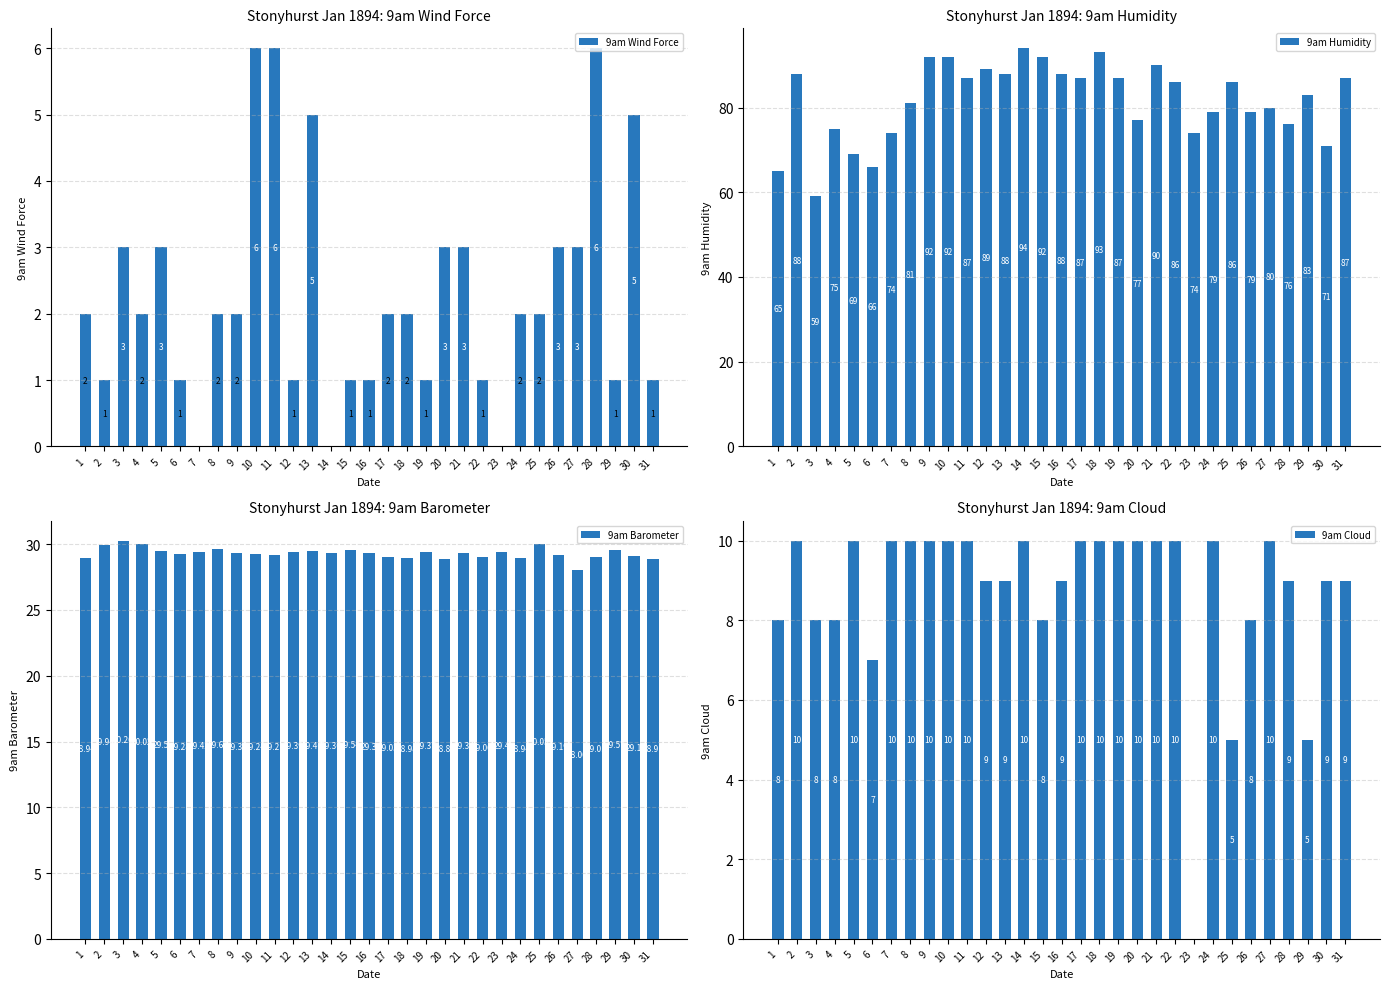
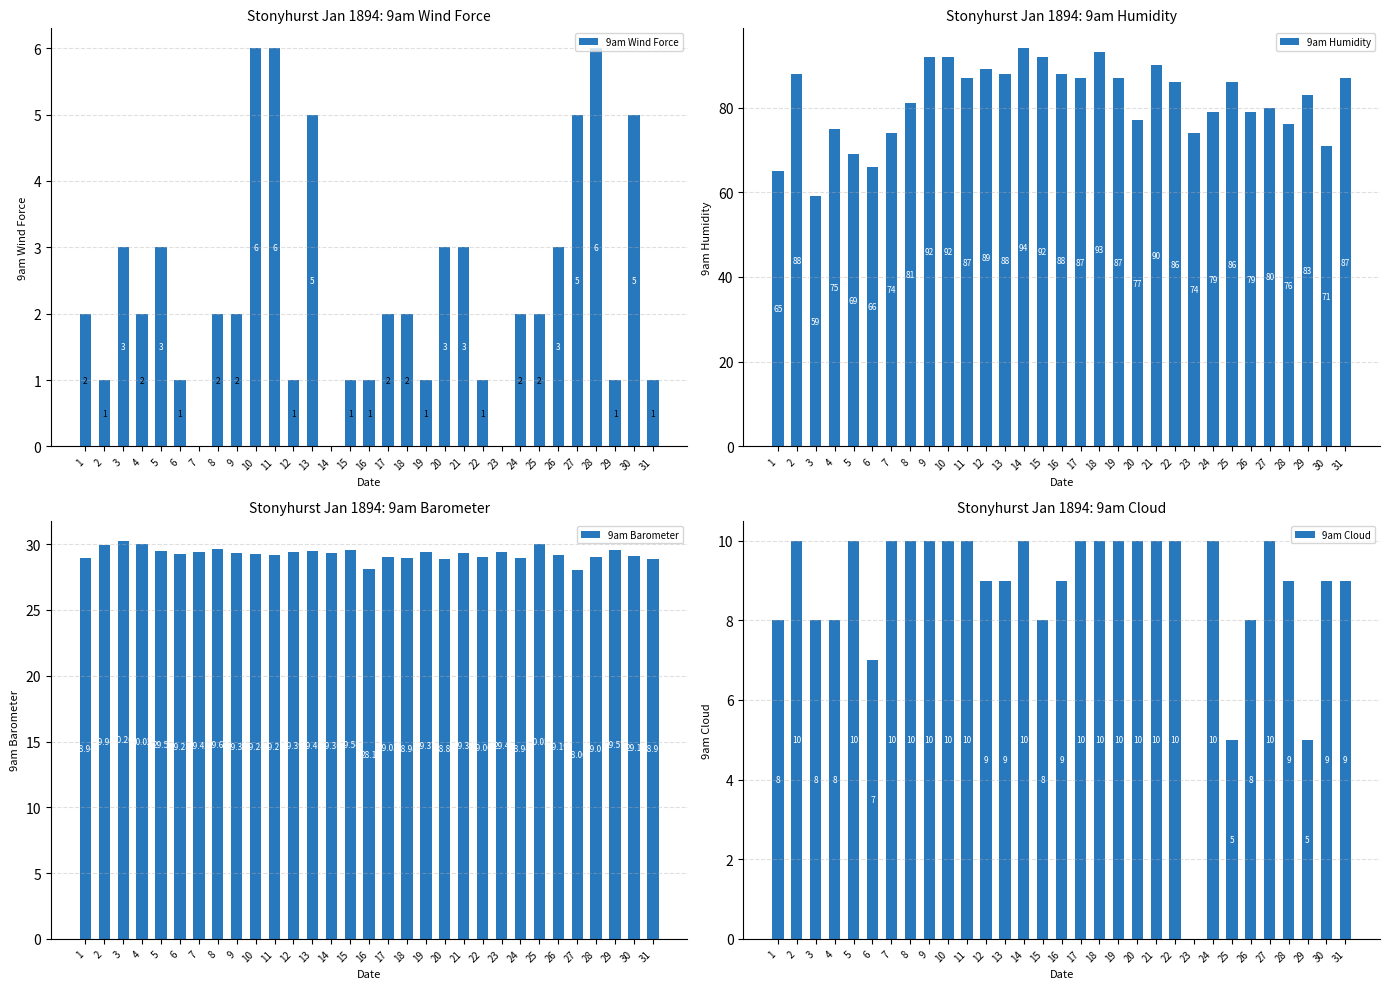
Stonyhurst Jan 1894: 9am Wind Force, 27: 3 -> 5
Stonyhurst Jan 1894: 9am Barometer, 16: 29.3 -> 28.1
